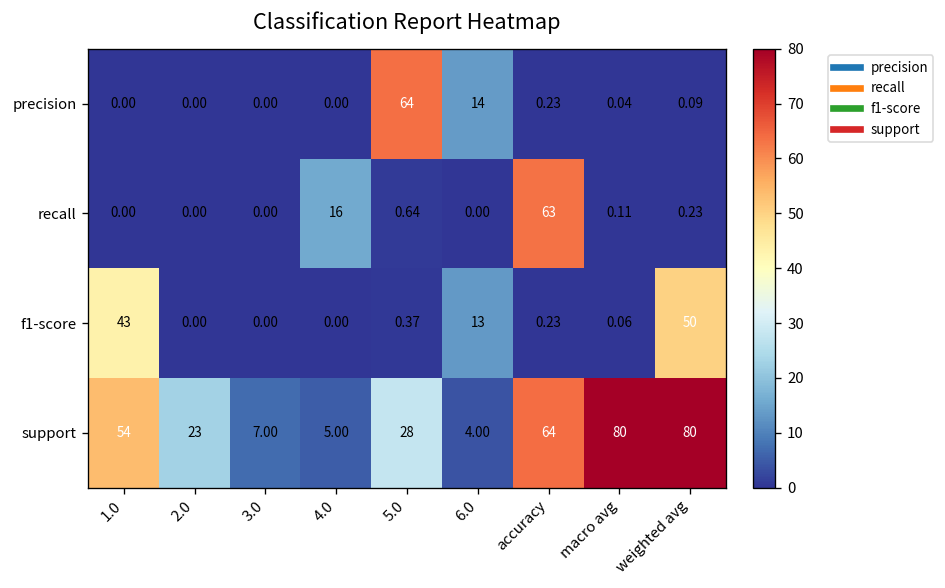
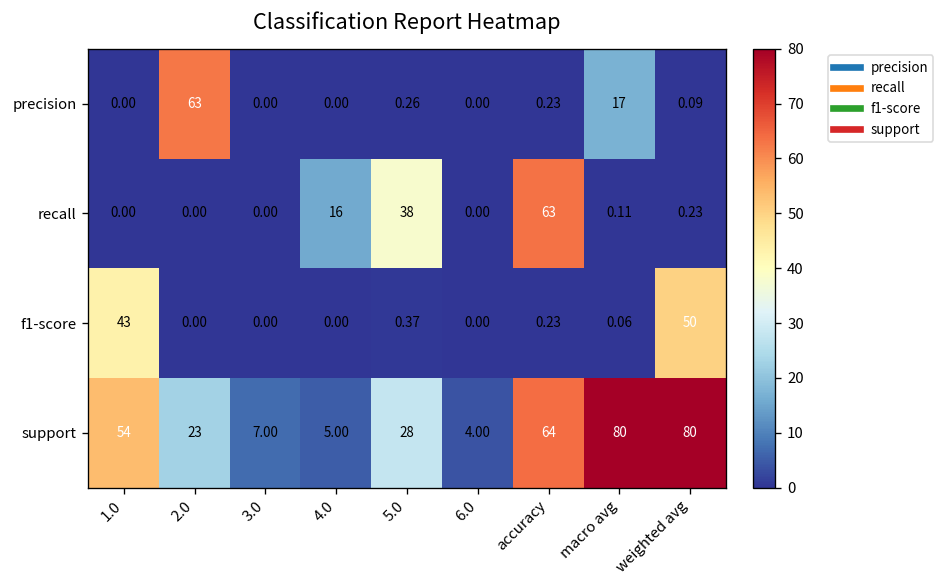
precision, 2.0: 0.00 -> 63
precision, 5.0: 64 -> 0.26
precision, 6.0: 14 -> 0.00
precision, macro avg: 0.04 -> 17
recall, 5.0: 0.64 -> 38
f1-score, 6.0: 13 -> 0.00
